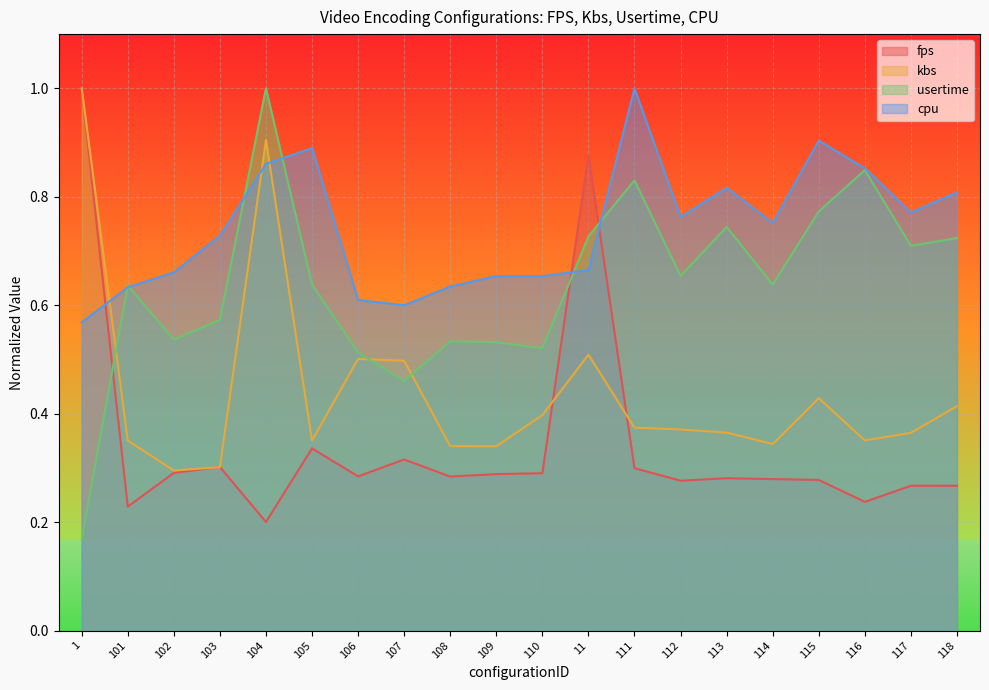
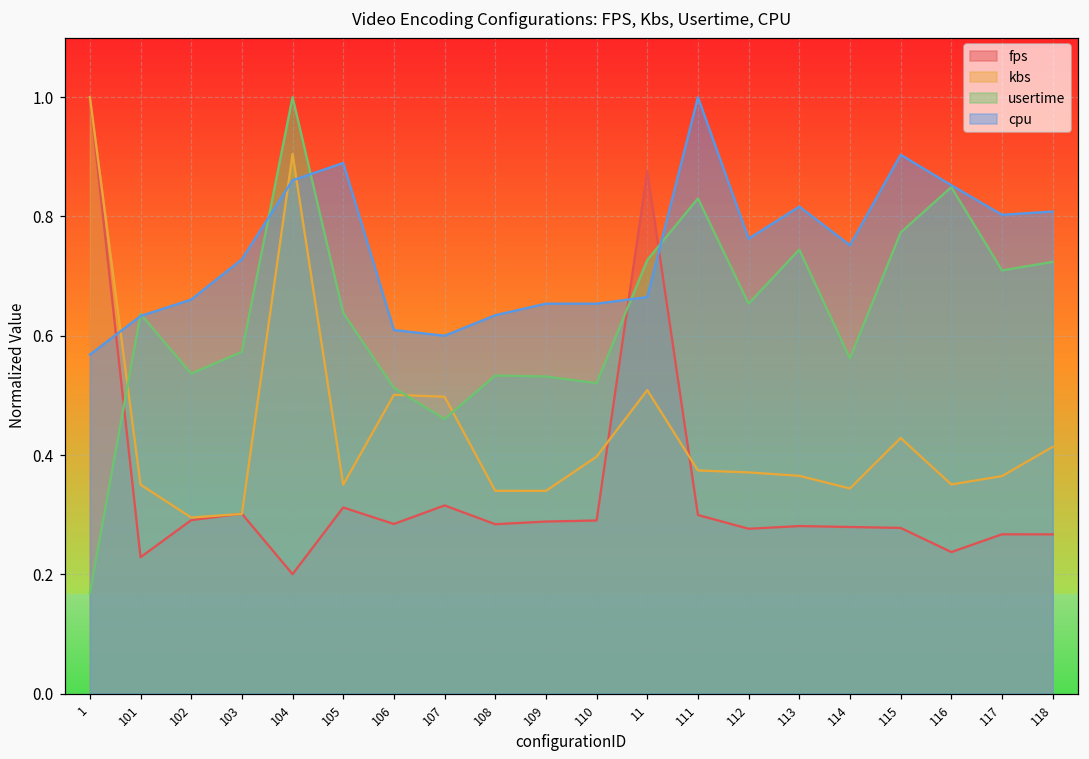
fps, 105: 0.34 -> 0.31
usertime, 114: 0.64 -> 0.56
cpu, 117: 0.77 -> 0.80
